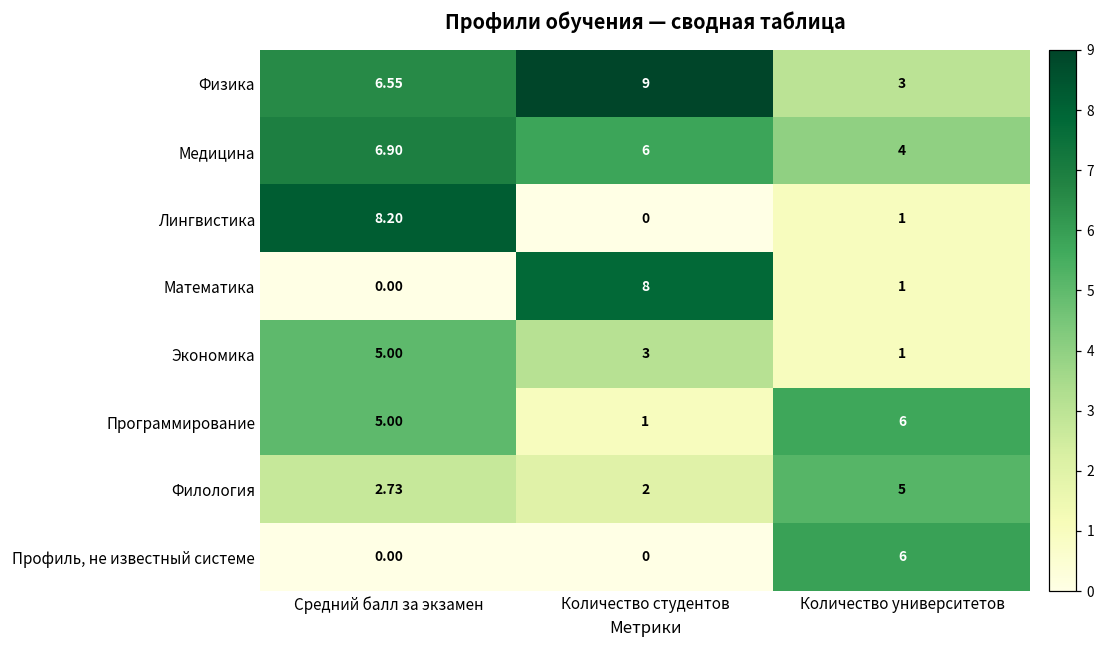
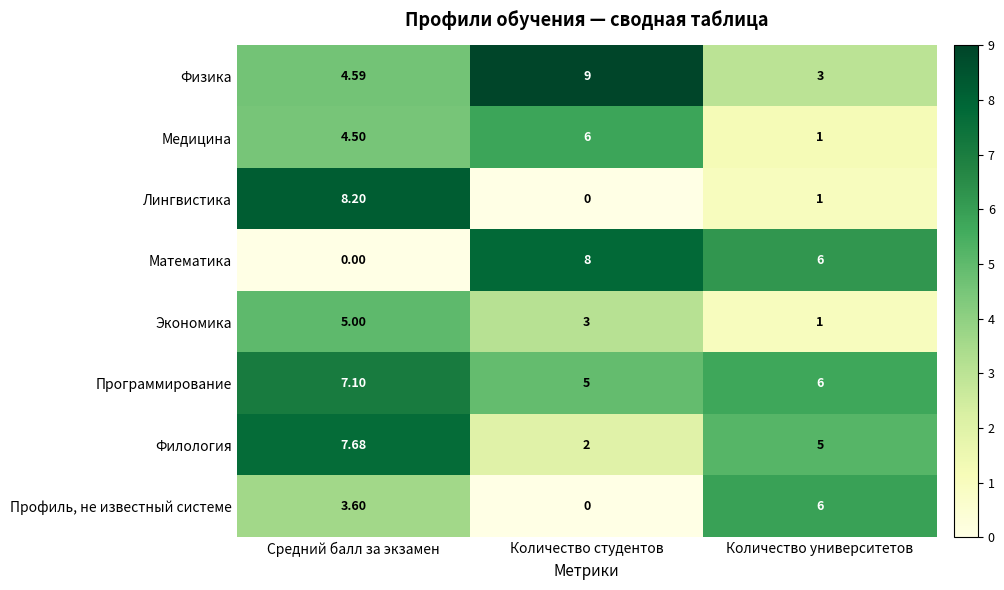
Физика, Средний балл за экзамен: 6.55 -> 4.59
Медицина, Средний балл за экзамен: 6.90 -> 4.50
Медицина, Количество университетов: 4 -> 1
Математика, Количество университетов: 1 -> 6
Программирование, Средний балл за экзамен: 5.00 -> 7.10
Программирование, Количество студентов: 1 -> 5
Филология, Средний балл за экзамен: 2.73 -> 7.68
Профиль, не известный системе, Средний балл за экзамен: 0.00 -> 3.60
